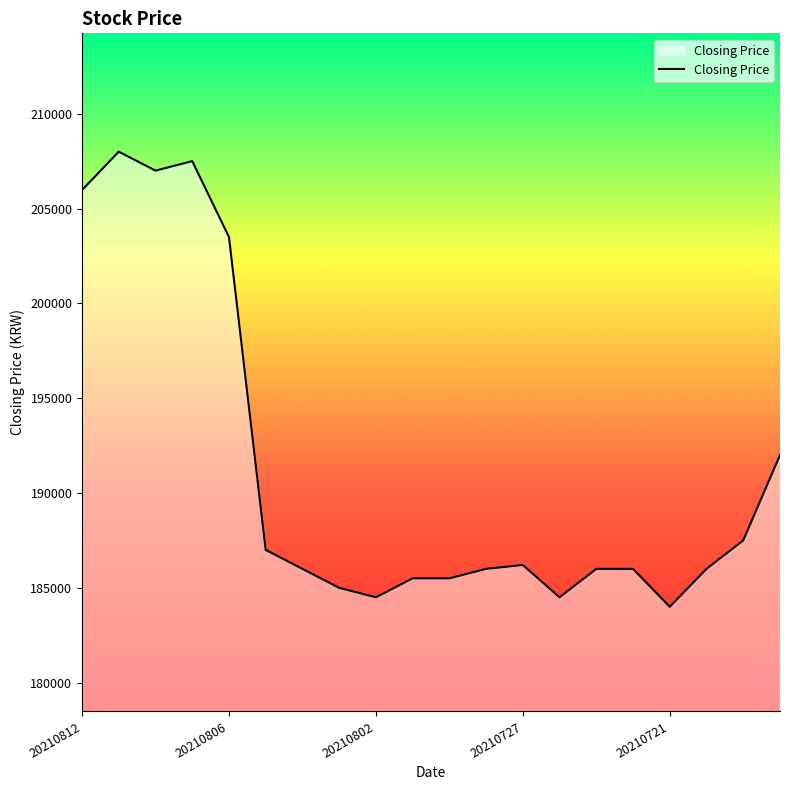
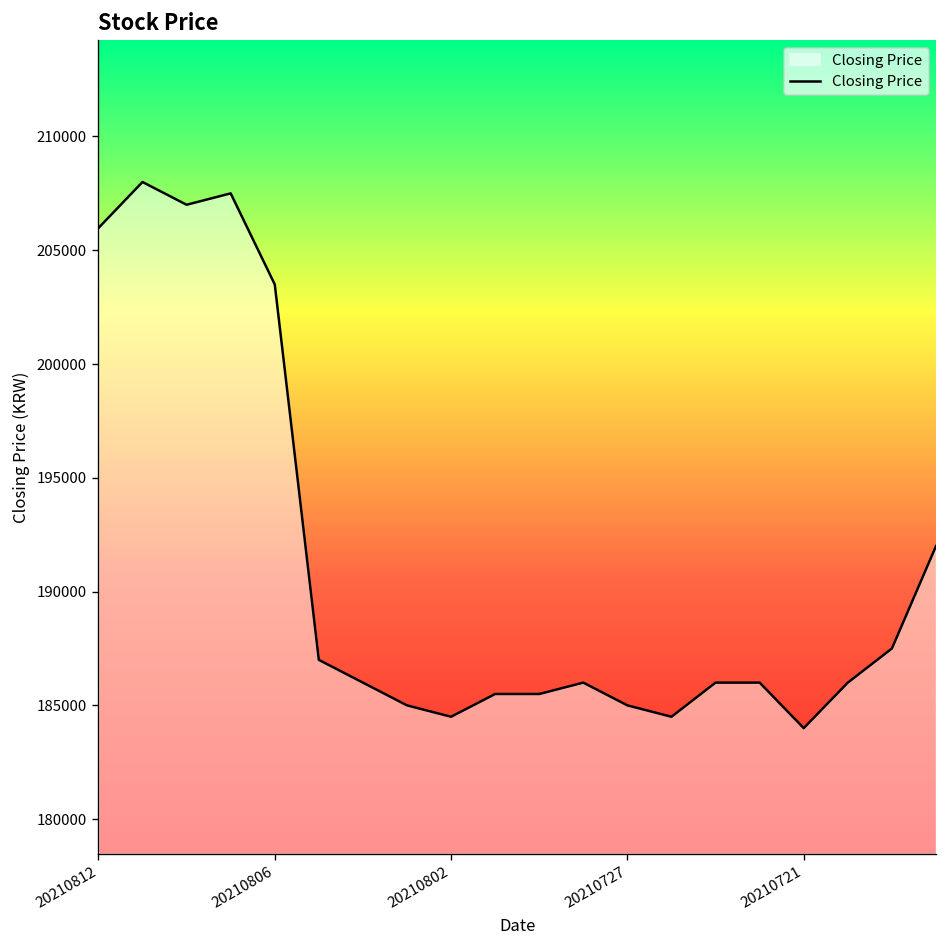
20210727: 186200 -> 185000
